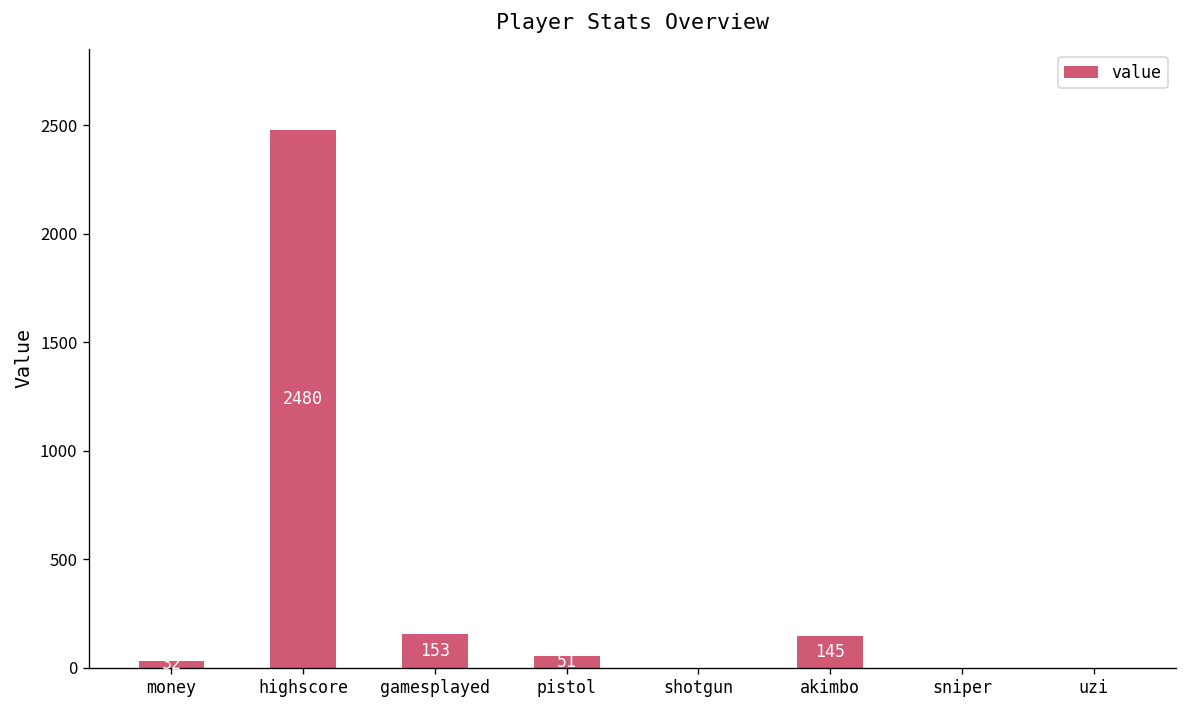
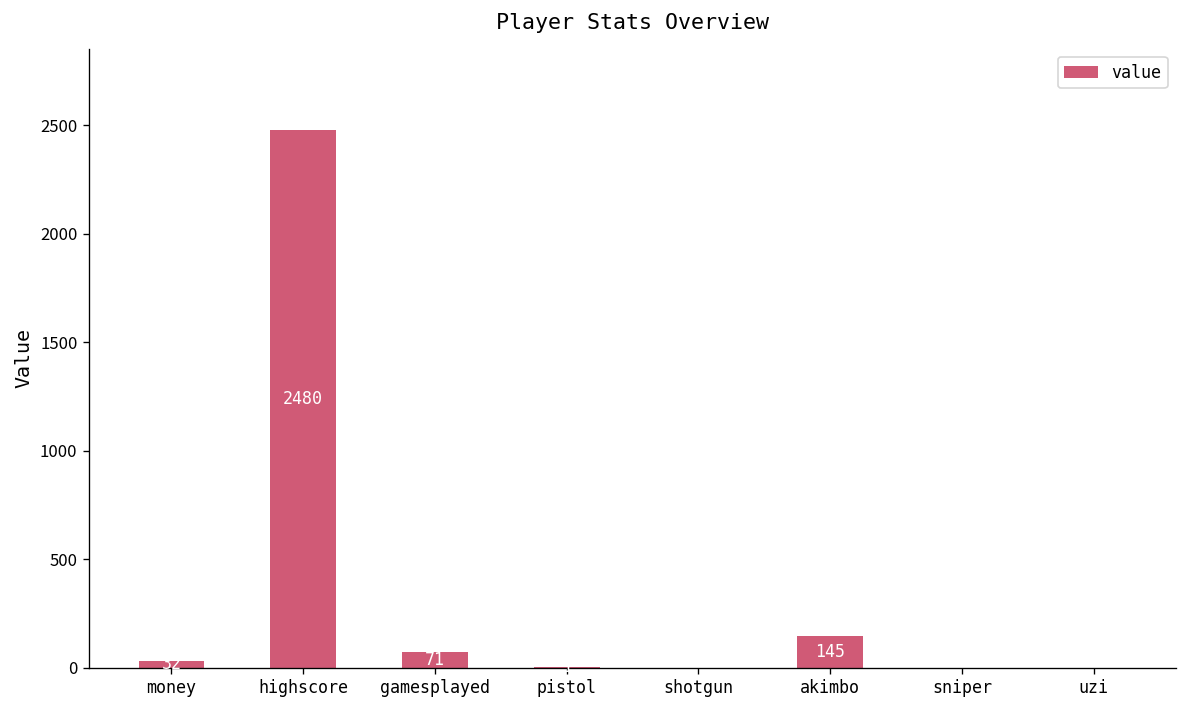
gamesplayed: 153 -> 71
pistol: 50 -> 0
